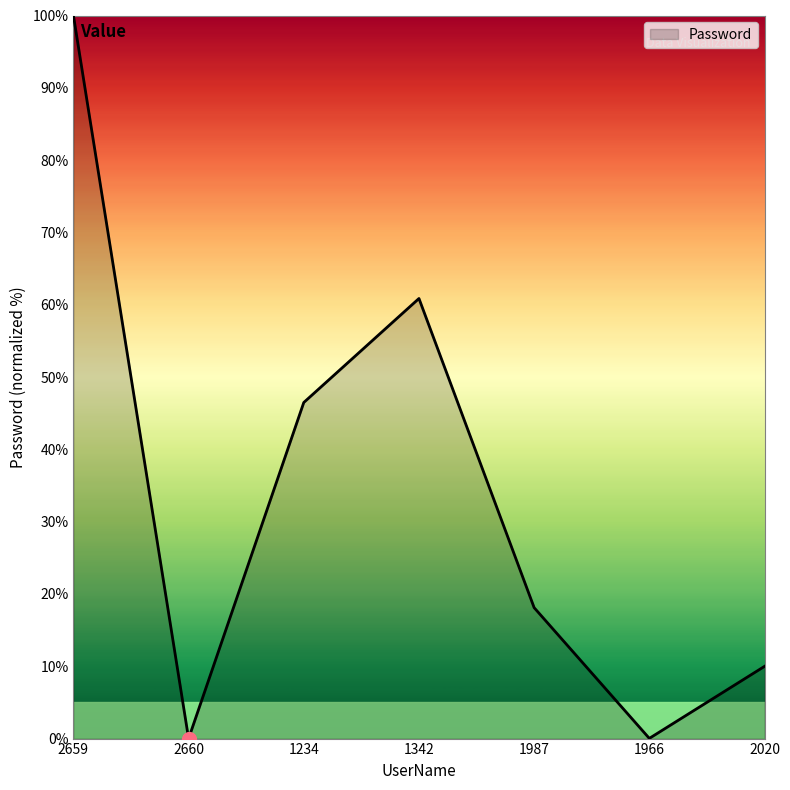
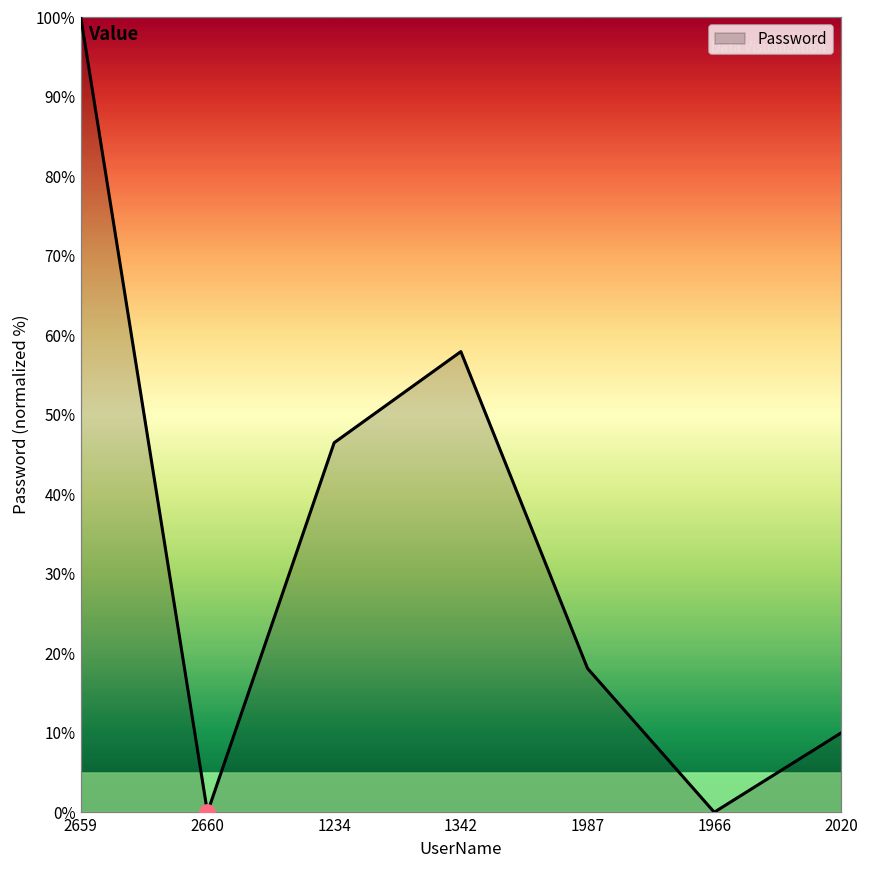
Password, 1342: 61% -> 58%
